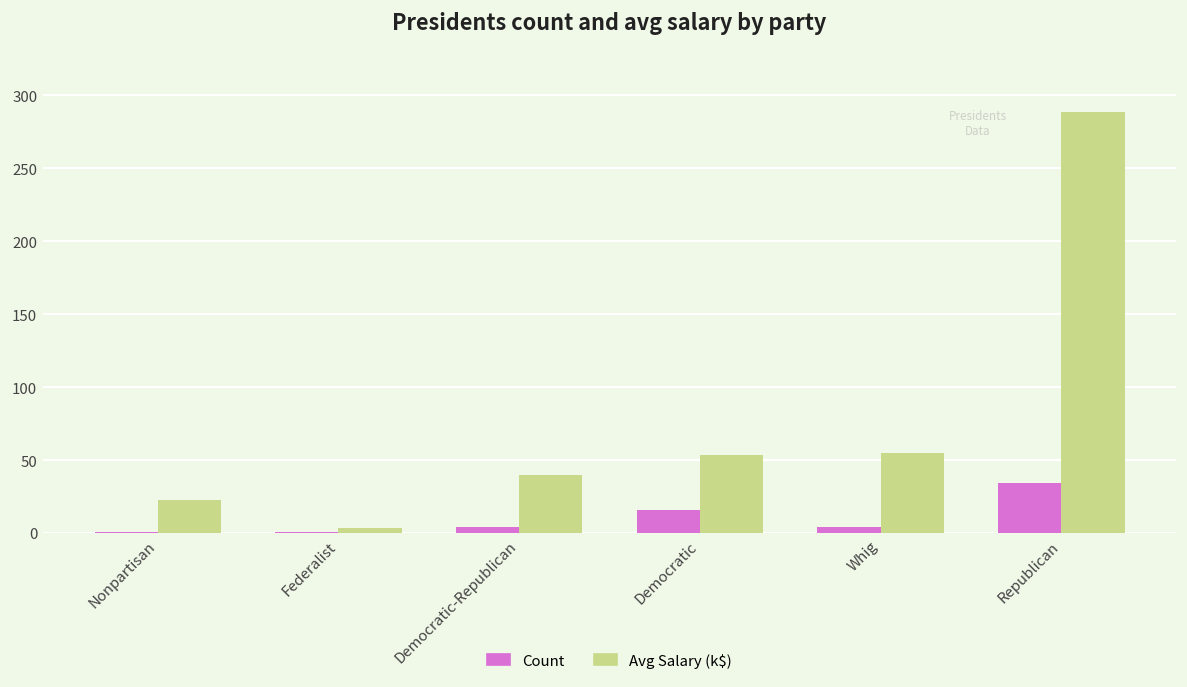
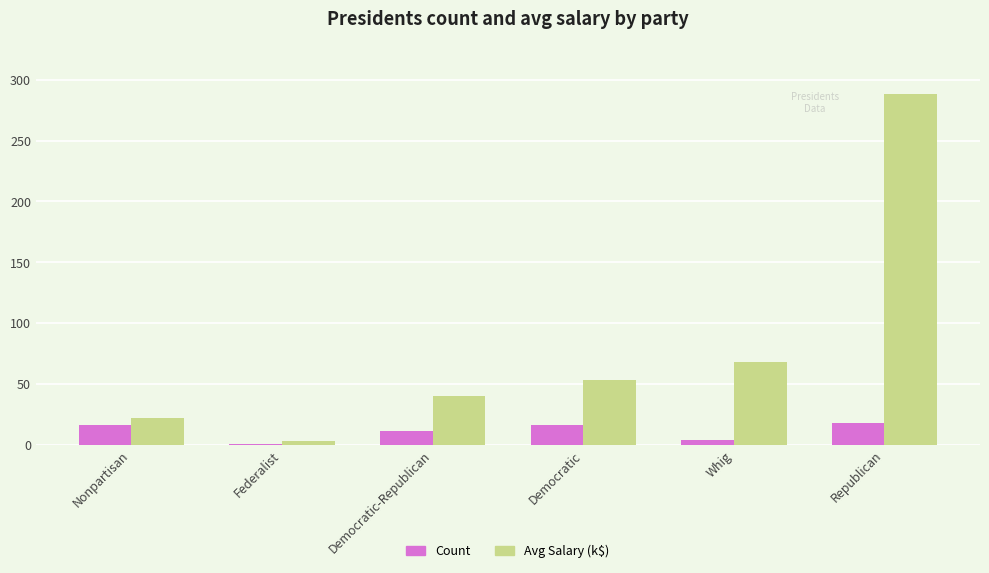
Count, Nonpartisan: 1 -> 16
Count, Democratic-Republican: 4 -> 11
Avg Salary (k$), Whig: 55 -> 68
Count, Republican: 34 -> 18
